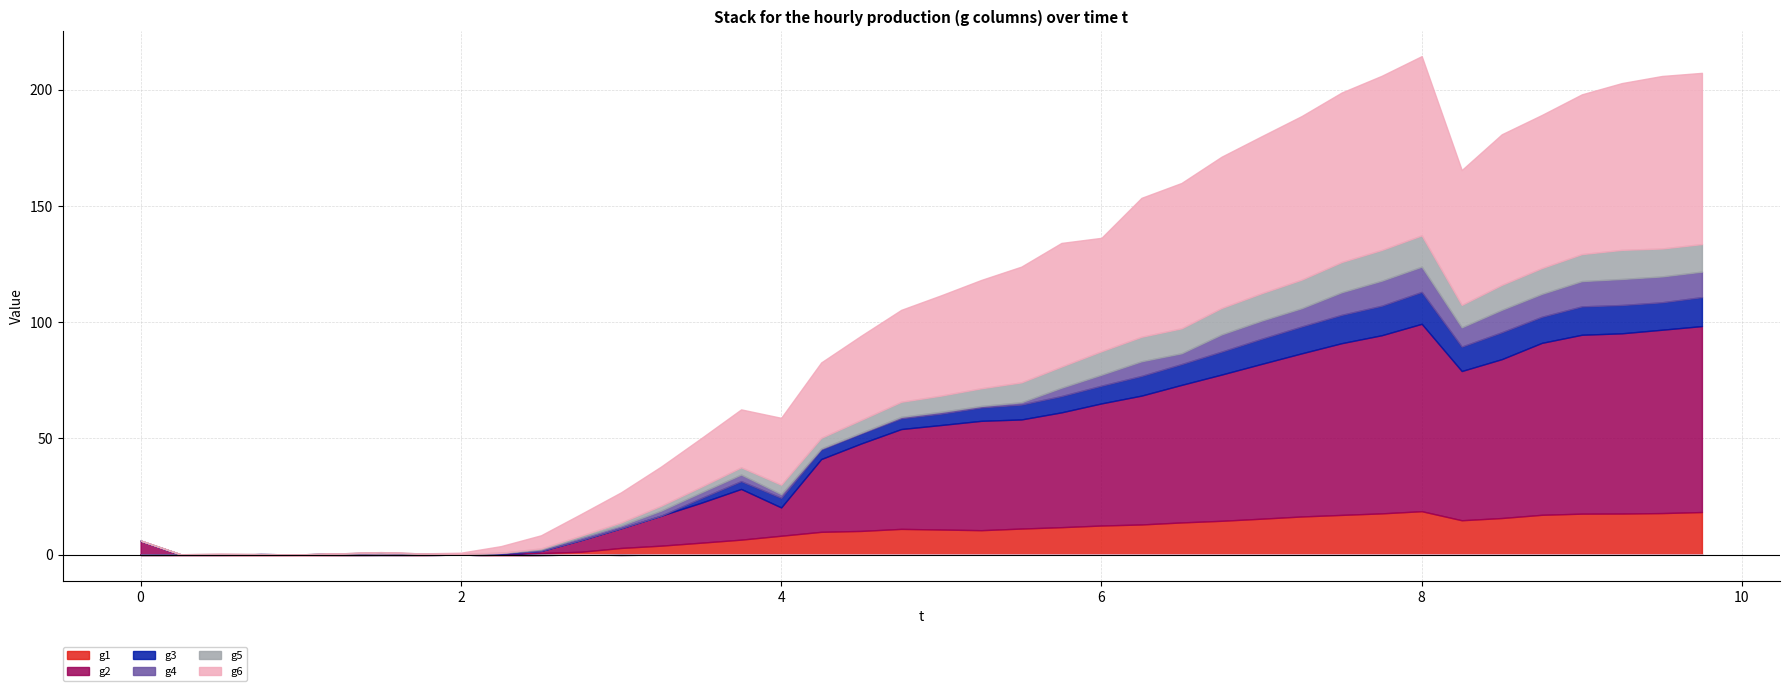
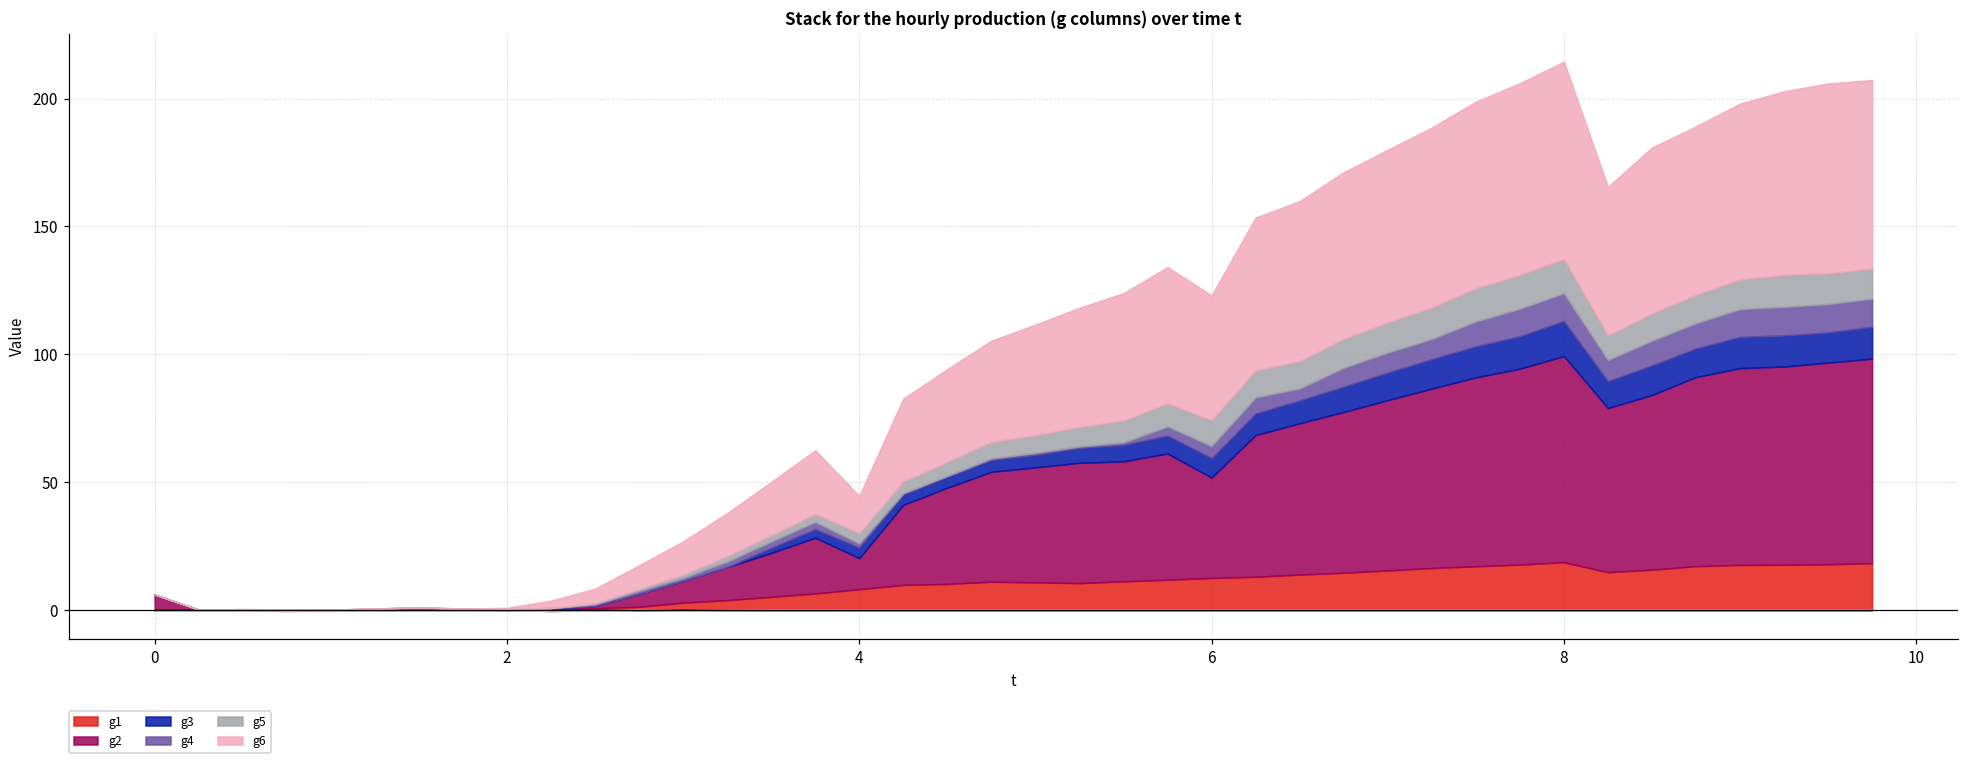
g6, 4: 29 -> 15
g2, 6: 53 -> 39
